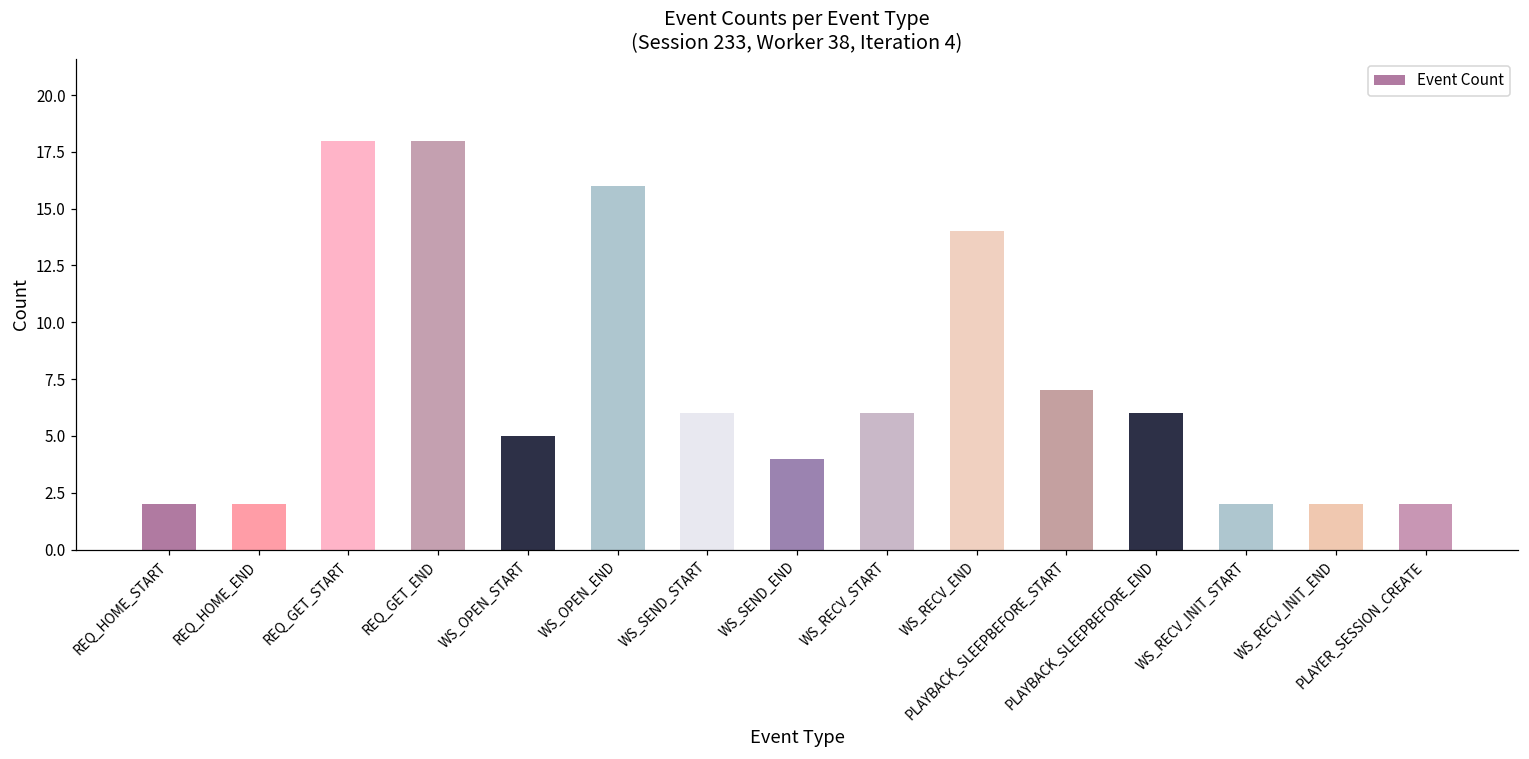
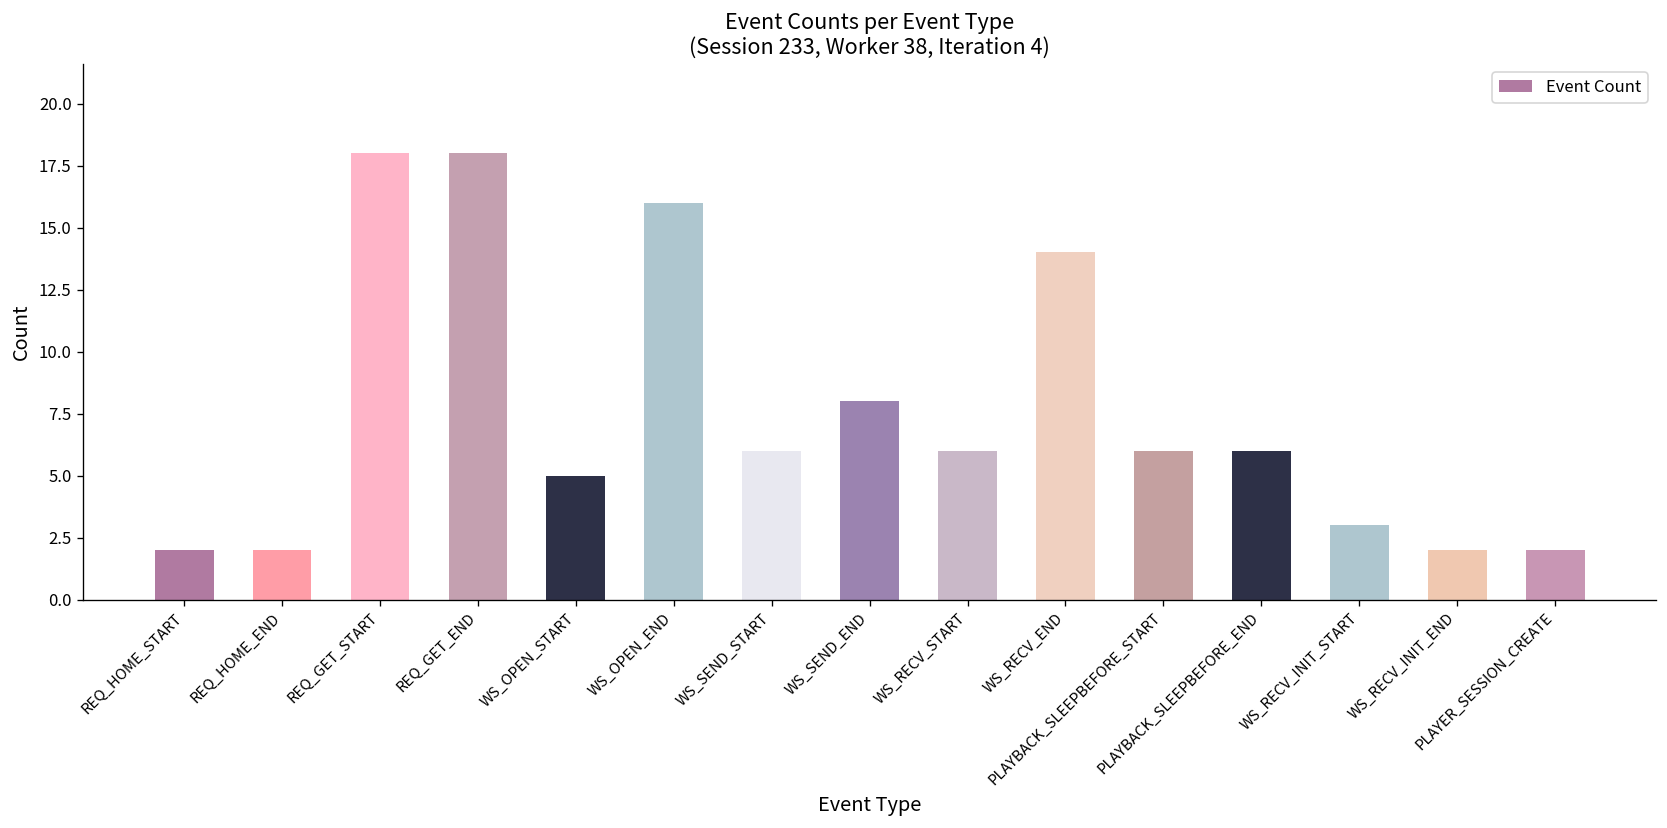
WS_SEND_END: 4 -> 8
PLAYBACK_SLEEPBEFORE_START: 7 -> 6
WS_RECV_INIT_START: 2 -> 3
